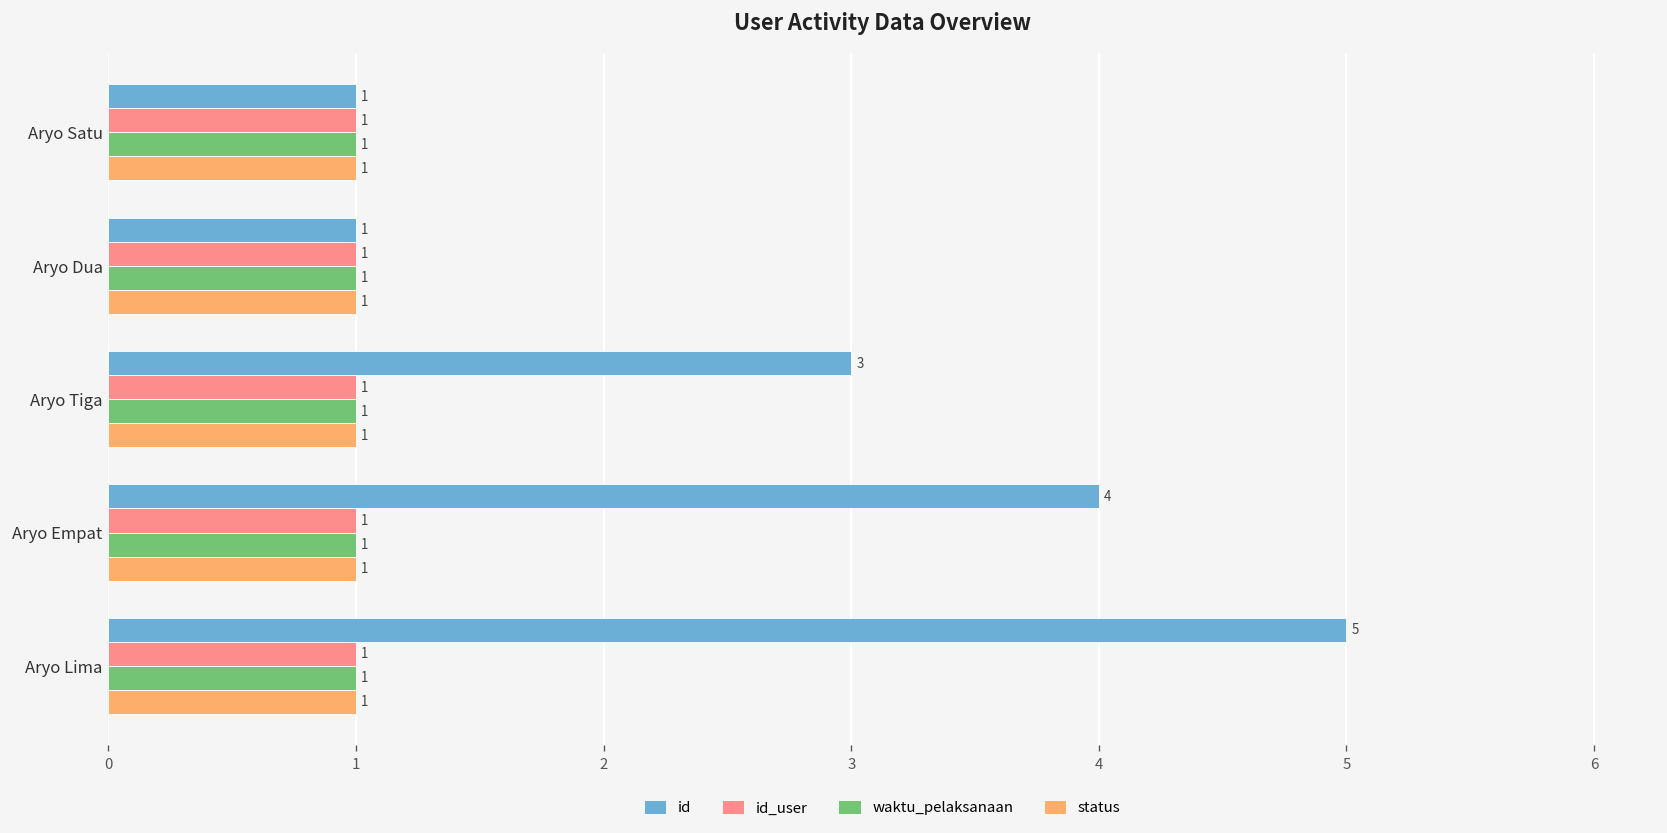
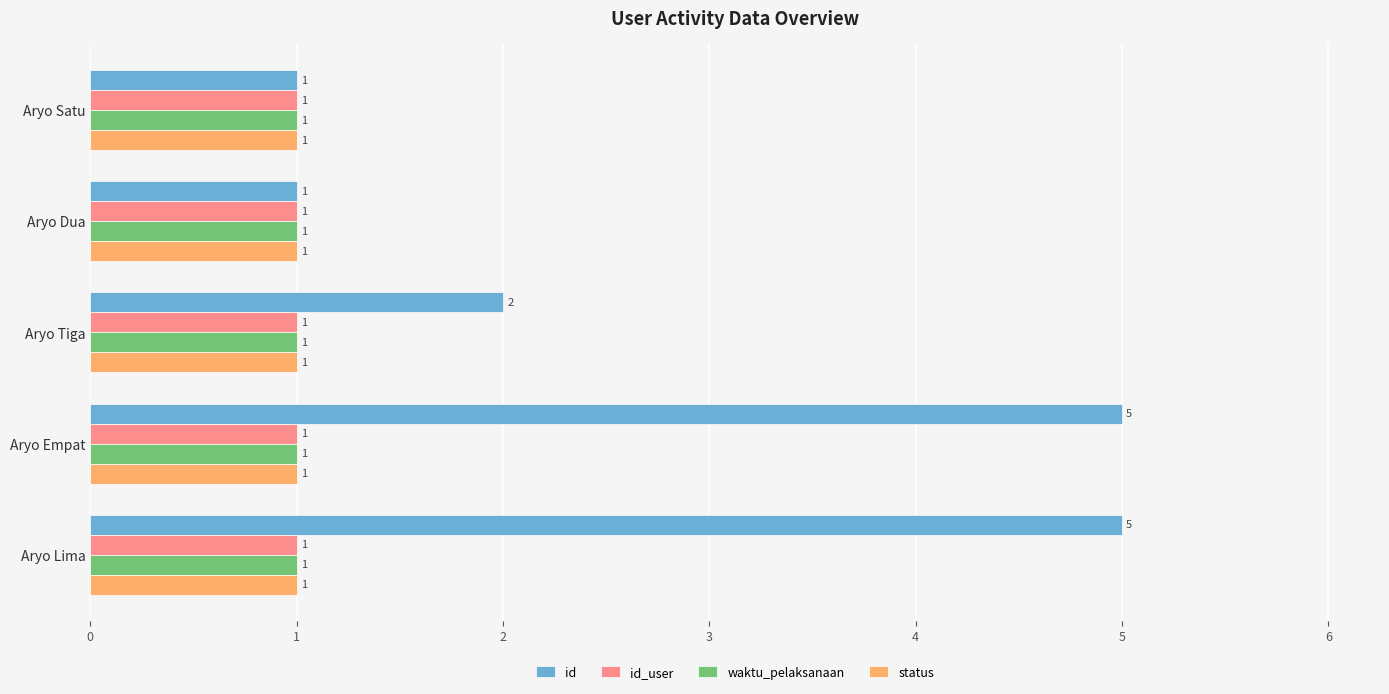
id, Aryo Tiga: 3 -> 2
id, Aryo Empat: 4 -> 5
